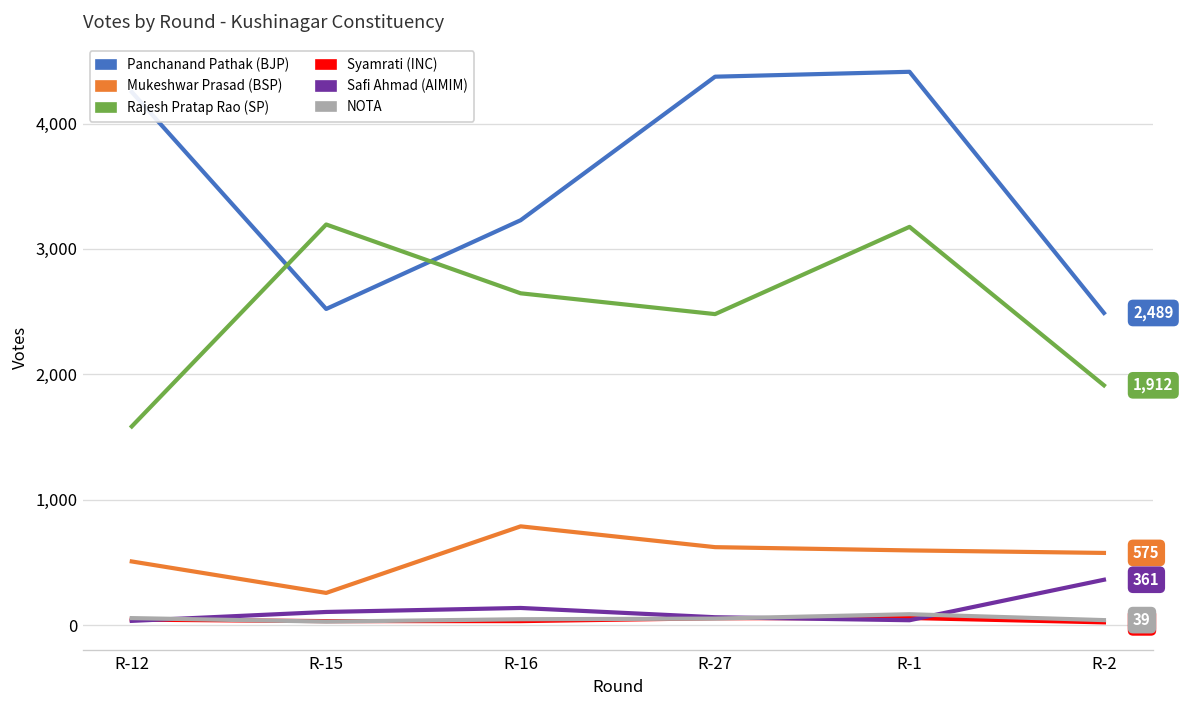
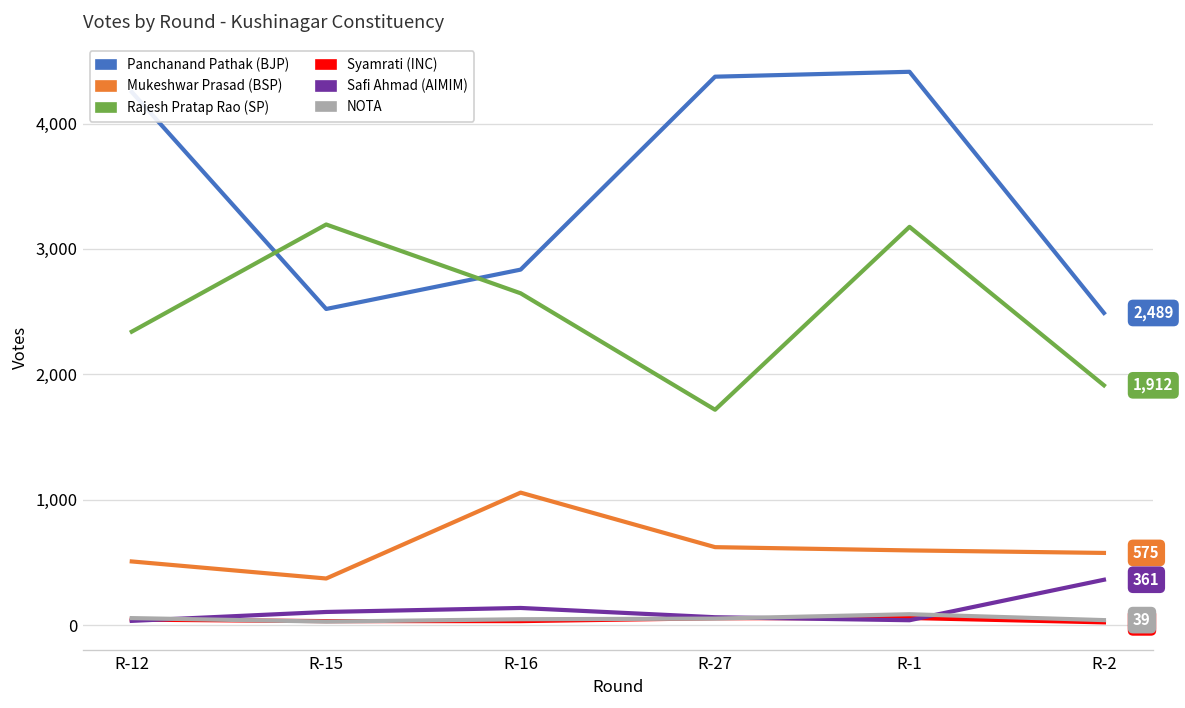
Rajesh Pratap Rao (SP), R-12: 1,580 -> 2,340
Mukeshwar Prasad (BSP), R-15: 260 -> 370
Panchanand Pathak (BJP), R-16: 3,230 -> 2,840
Mukeshwar Prasad (BSP), R-16: 790 -> 1,060
Rajesh Pratap Rao (SP), R-27: 2,480 -> 1,720
